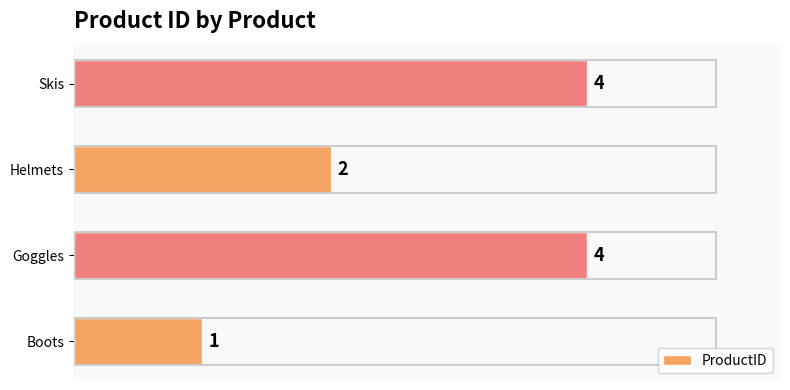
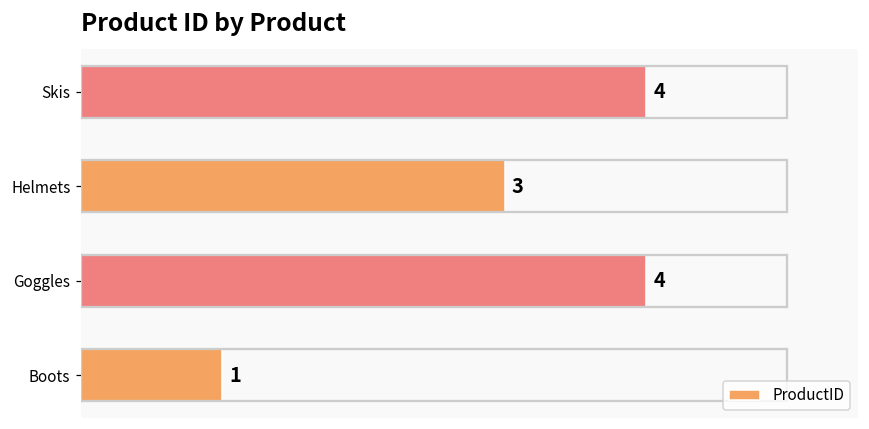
Helmets: 2 -> 3
